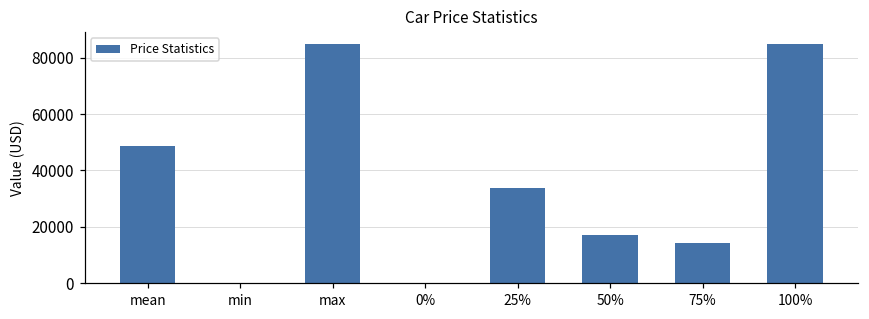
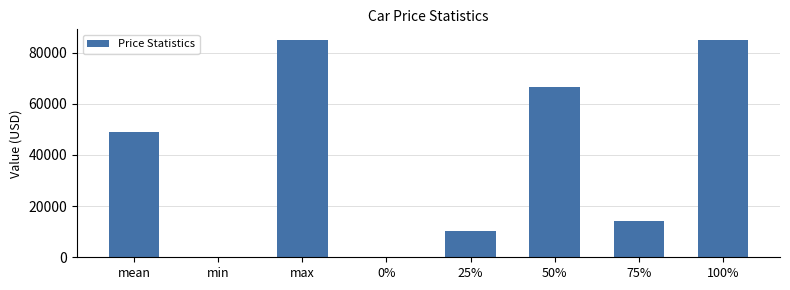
25%: 34000 -> 10000
50%: 17000 -> 66000
